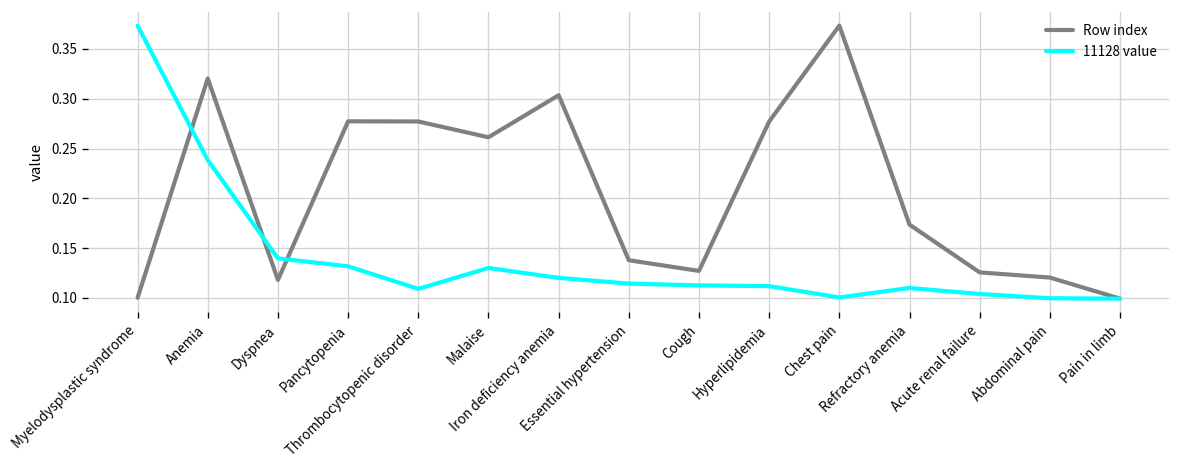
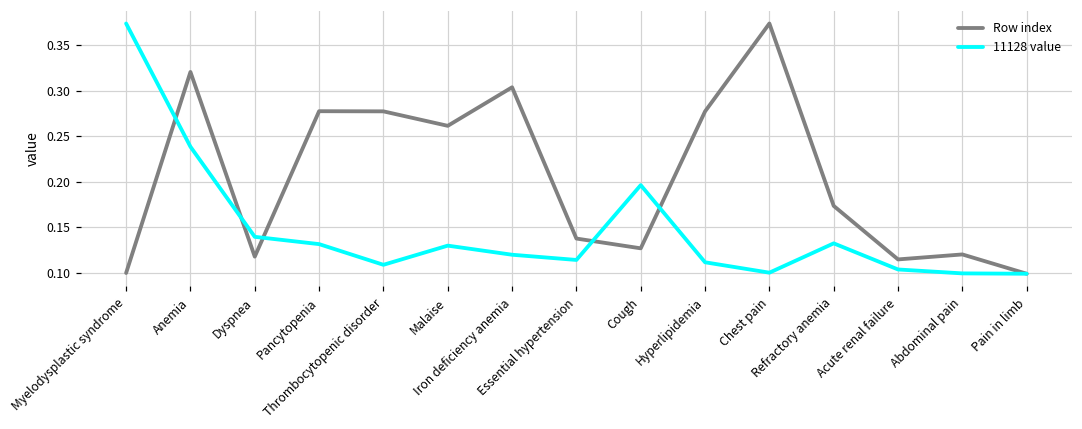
11128 value, Cough: 0.11 -> 0.20
11128 value, Refractory anemia: 0.11 -> 0.13
Row index, Acute renal failure: 0.13 -> 0.11
